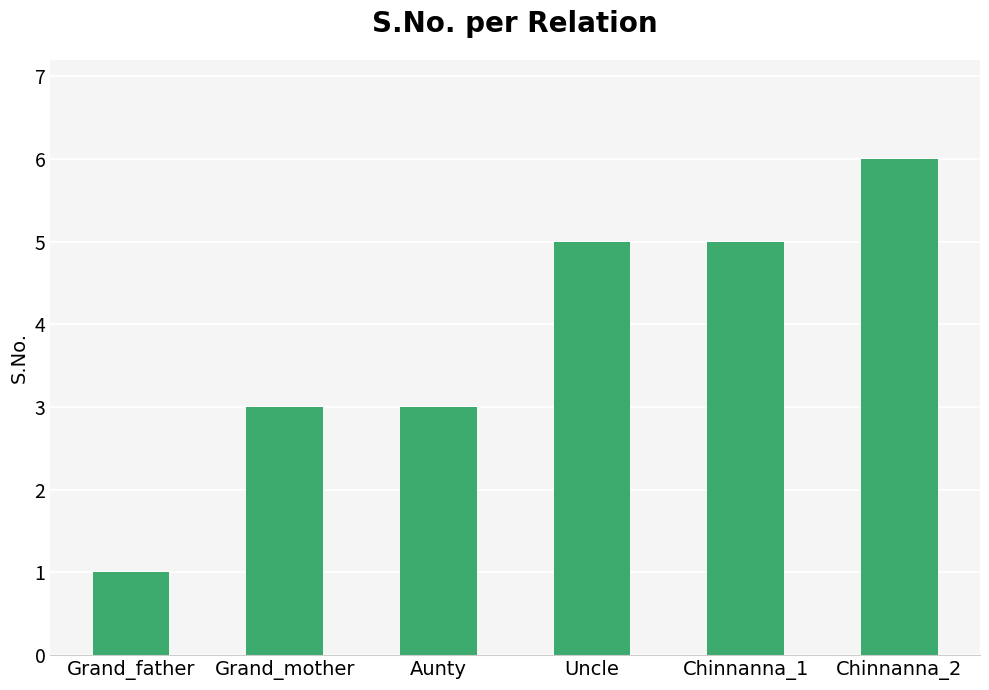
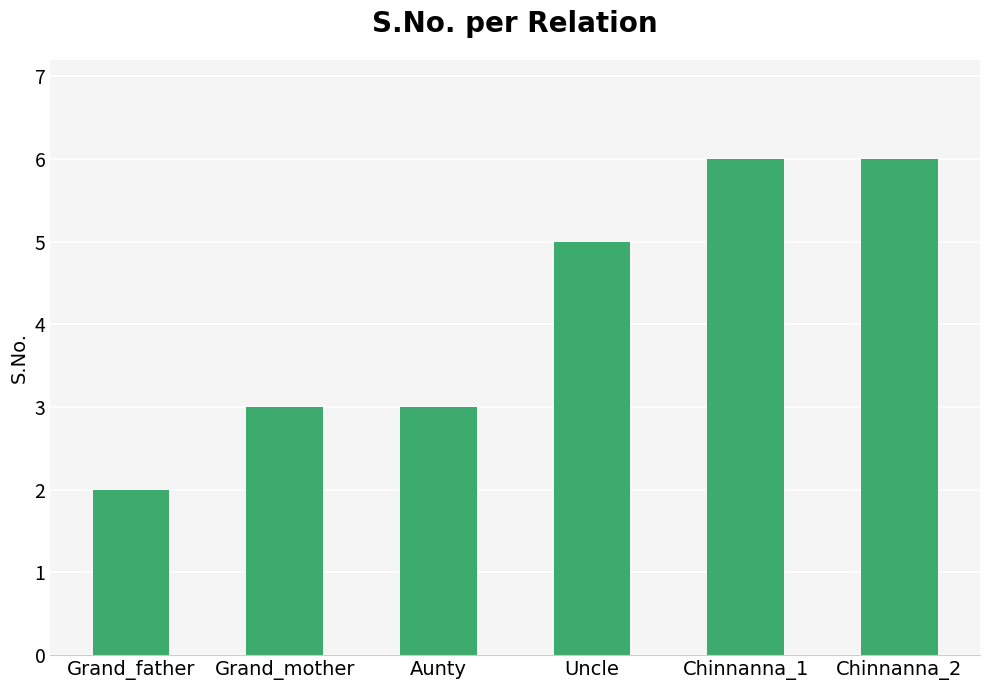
Grand_father: 1 -> 2
Chinnanna_1: 5 -> 6
